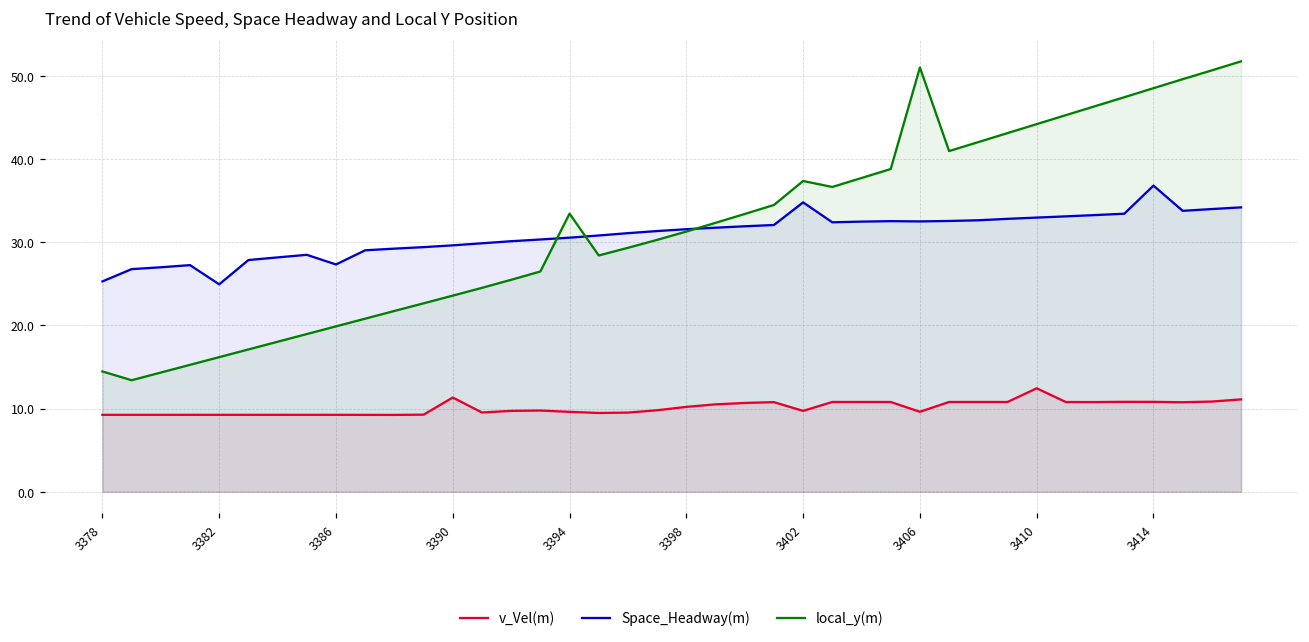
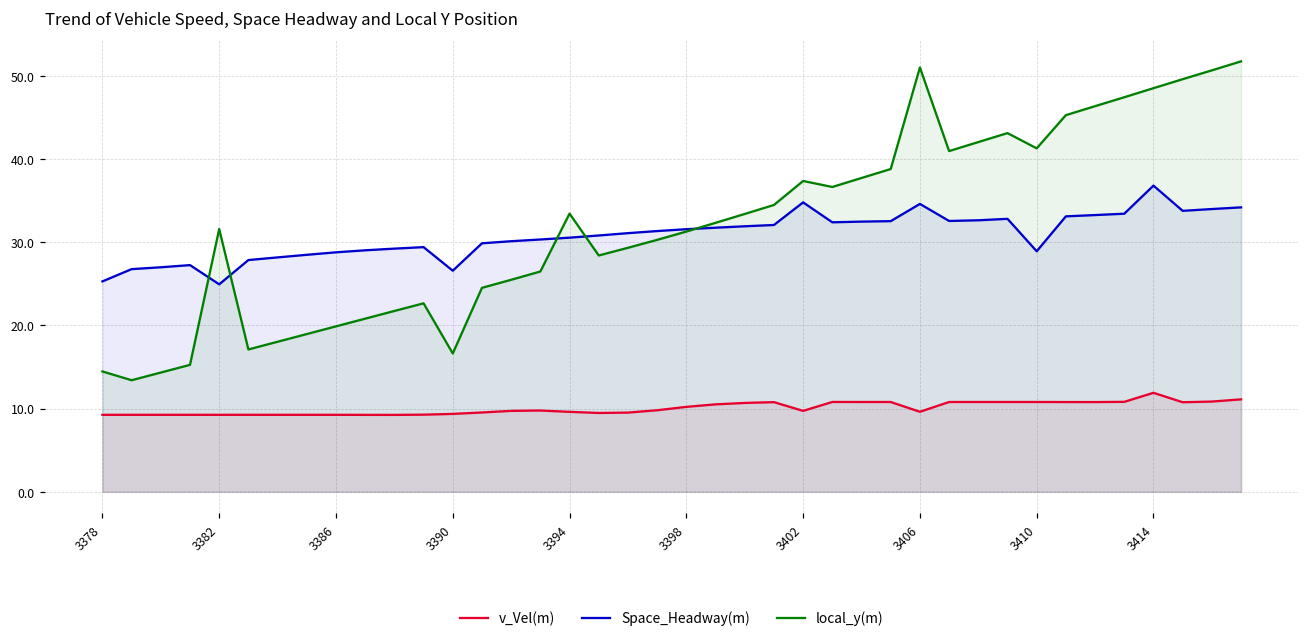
local_y(m), 3382: 16 -> 32
Space_Headway(m), 3386: 27 -> 29
v_Vel(m), 3390: 11 -> 9
Space_Headway(m), 3390: 30 -> 27
local_y(m), 3390: 24 -> 17
Space_Headway(m), 3406: 33 -> 35
v_Vel(m), 3410: 12 -> 11
Space_Headway(m), 3410: 33 -> 29
local_y(m), 3410: 44 -> 41
v_Vel(m), 3414: 11 -> 12
